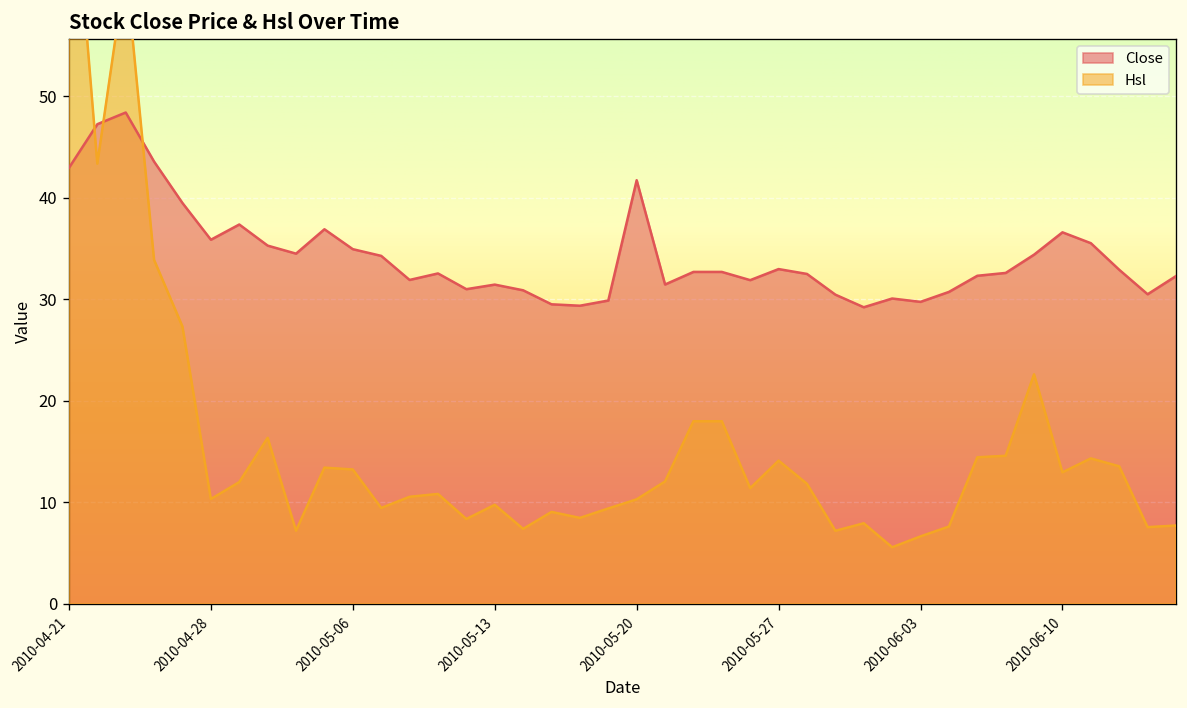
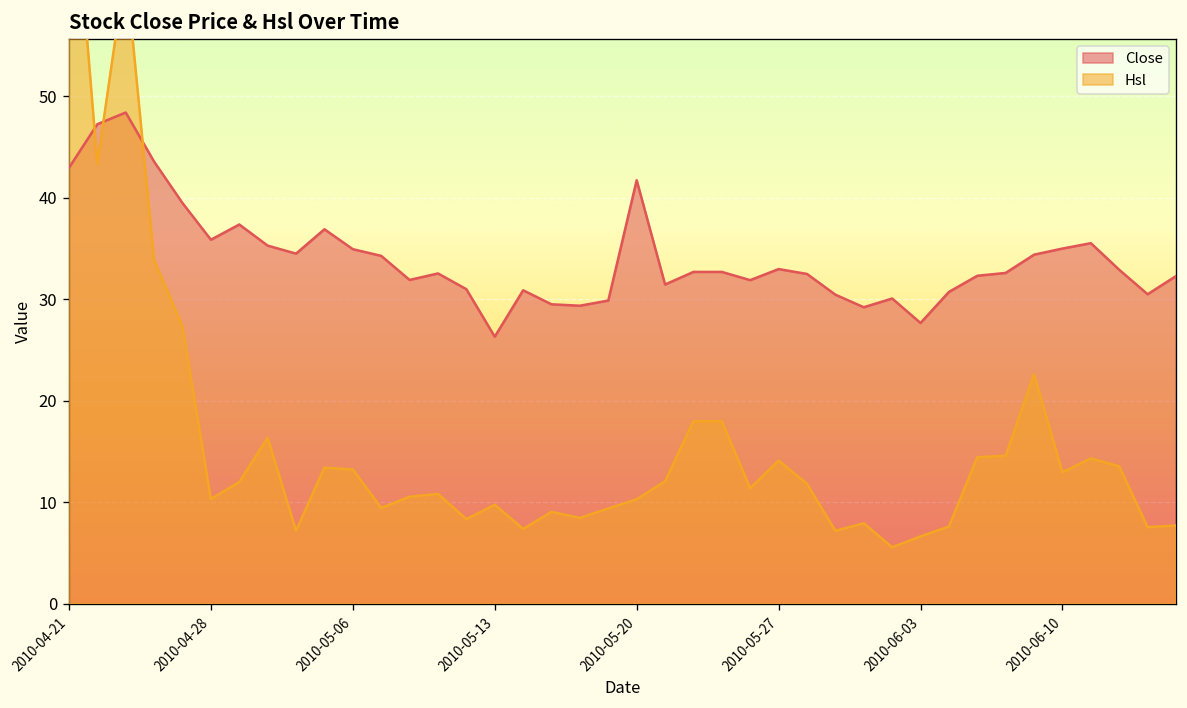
Close, 2010-05-13: 31 -> 26
Close, 2010-06-03: 30 -> 28
Close, 2010-06-10: 37 -> 35
